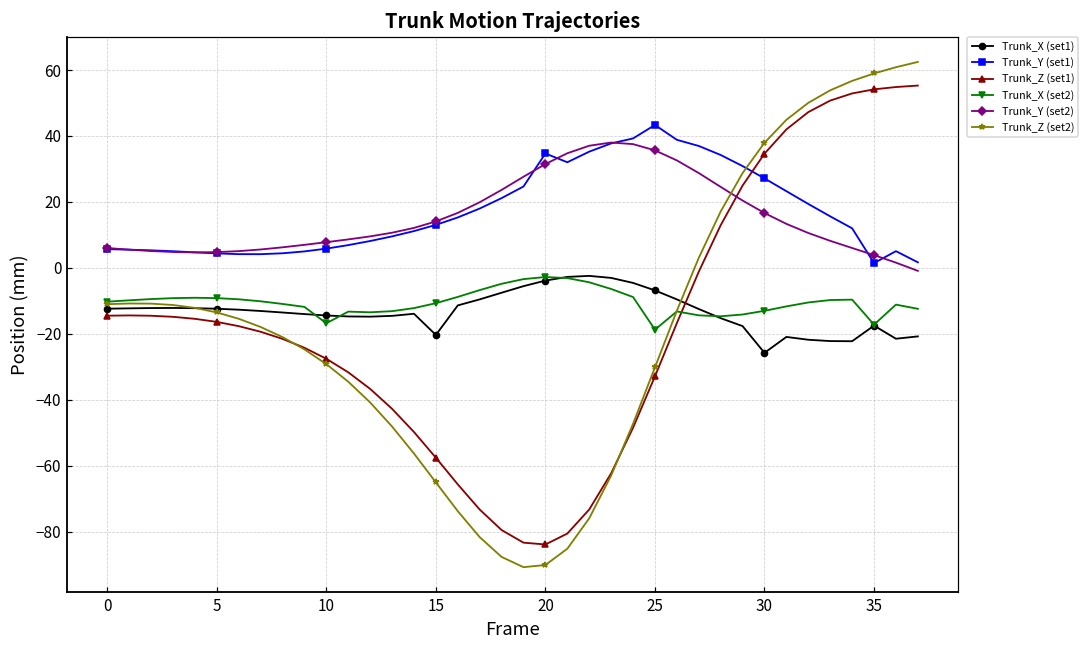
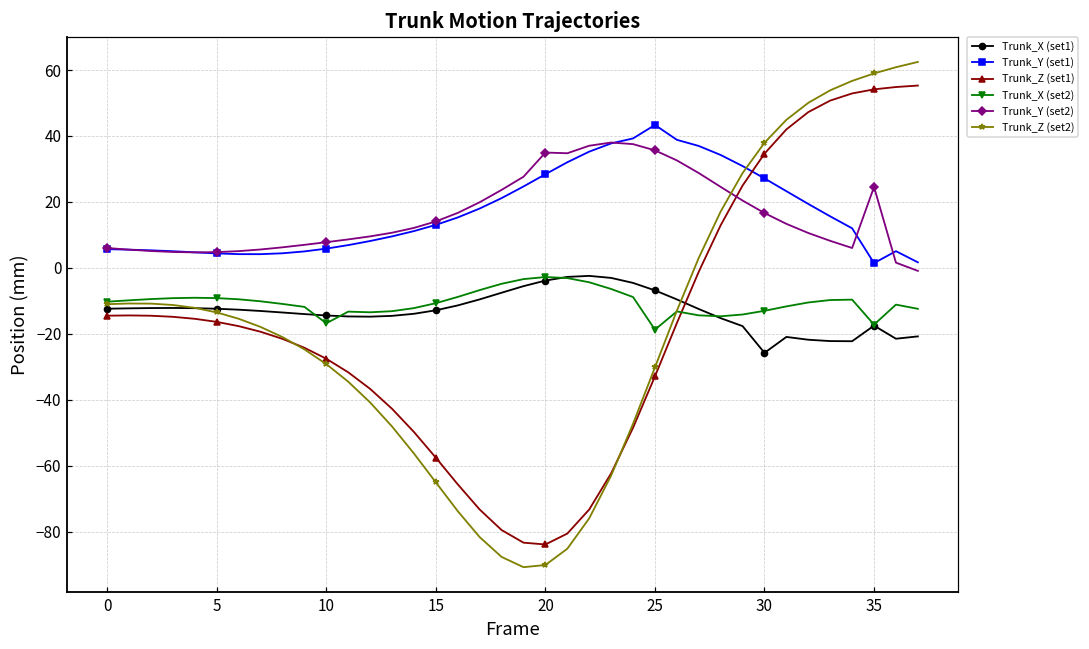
Trunk_X (set1), 15: -20 -> -13
Trunk_Y (set1), 20: 35 -> 28
Trunk_Y (set2), 20: 31 -> 35
Trunk_Y (set2), 35: 4 -> 25
